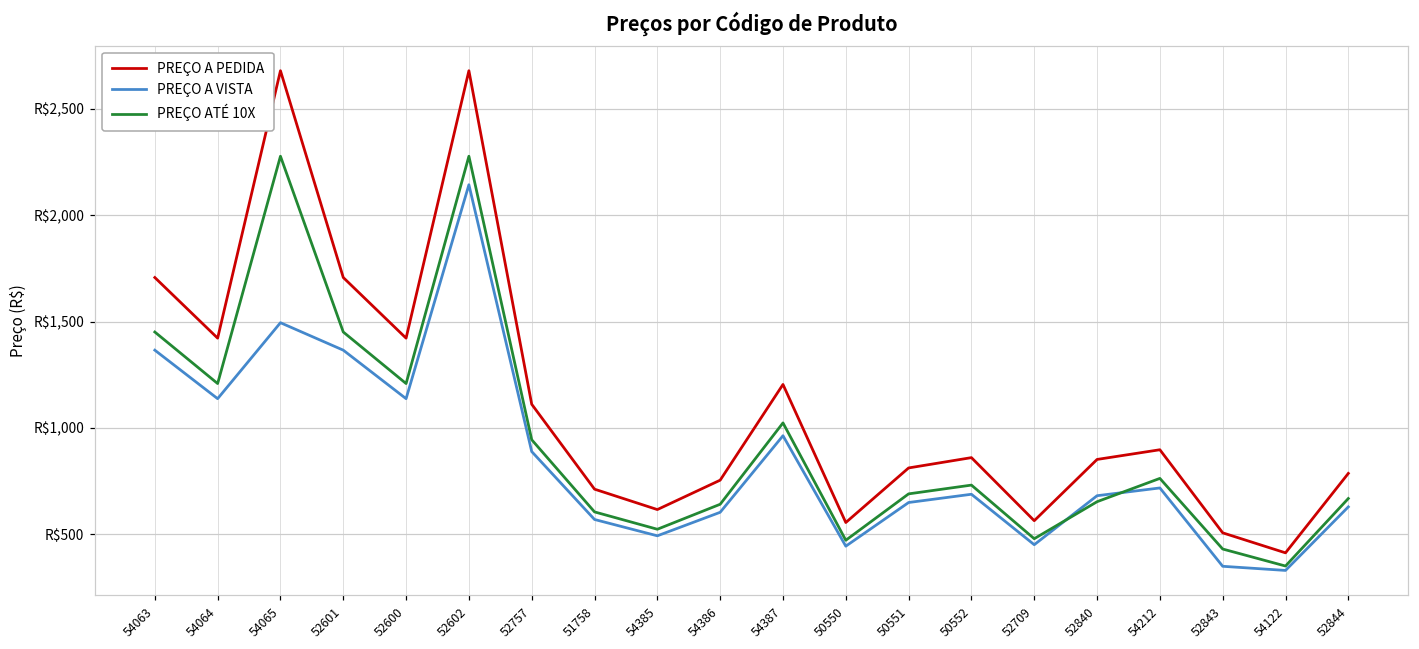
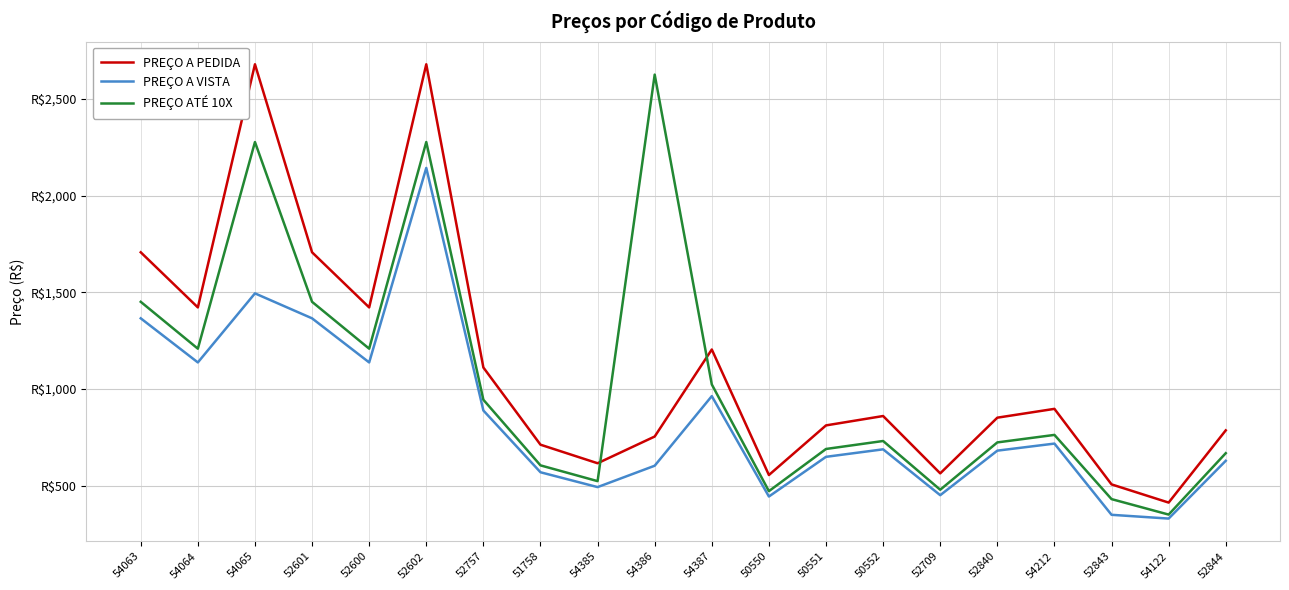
PREÇO ATÉ 10X, 54386: R$640 -> R$2,630
PREÇO ATÉ 10X, 52840: R$650 -> R$720
